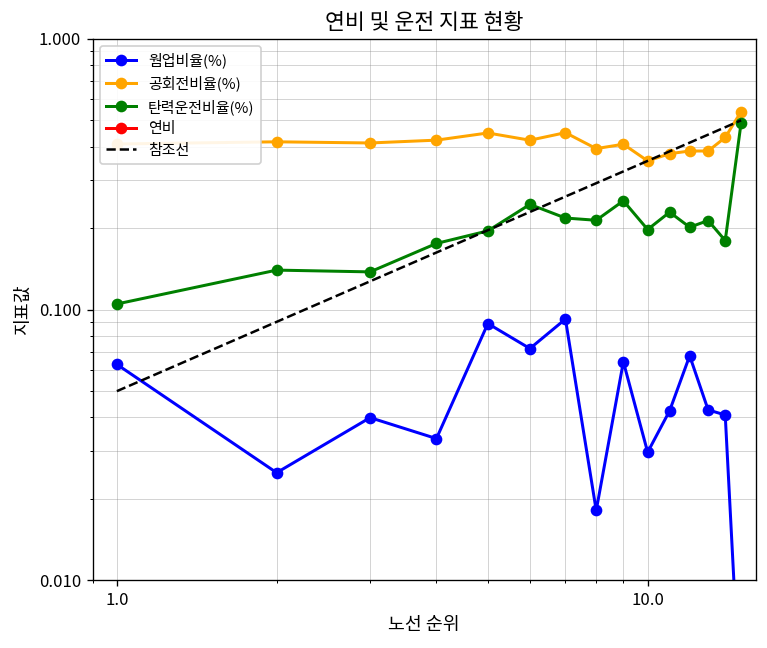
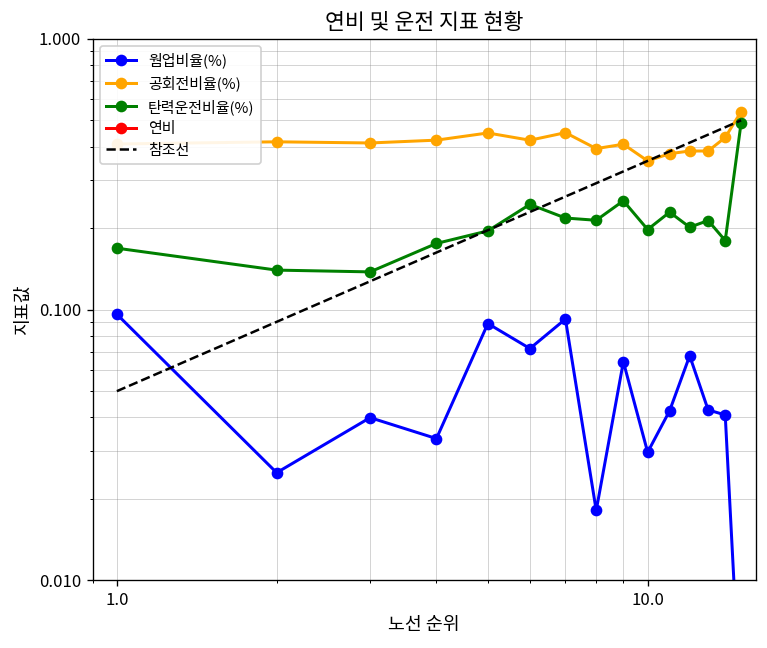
웜업비율(%), 1.0: 0.063 -> 0.096
탄력운전비율(%), 1.0: 0.10 -> 0.17
